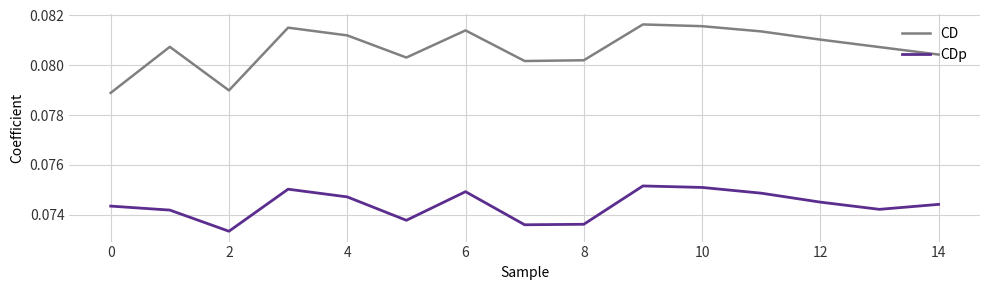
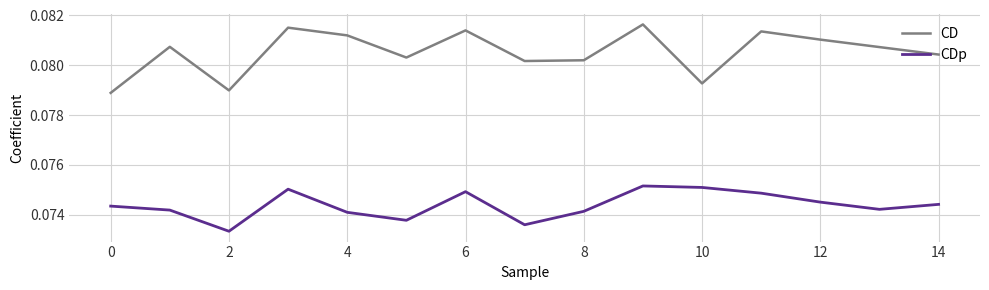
CDp, 4: 0.0747 -> 0.0741
CDp, 8: 0.0736 -> 0.0741
CD, 10: 0.0816 -> 0.0793
